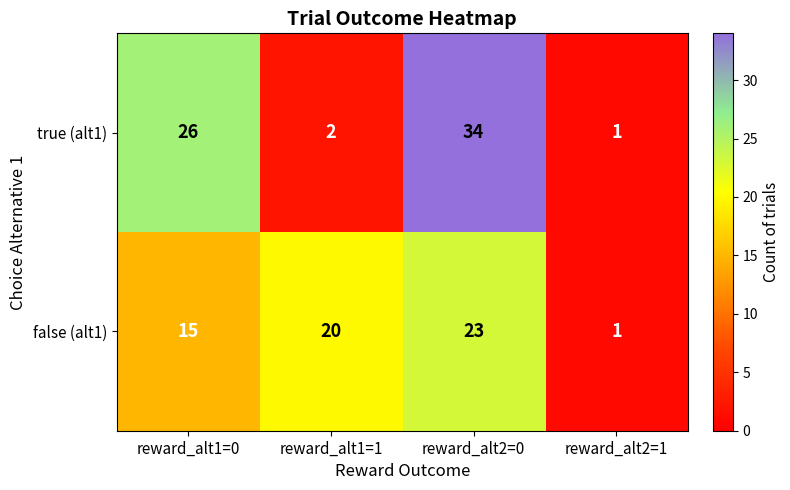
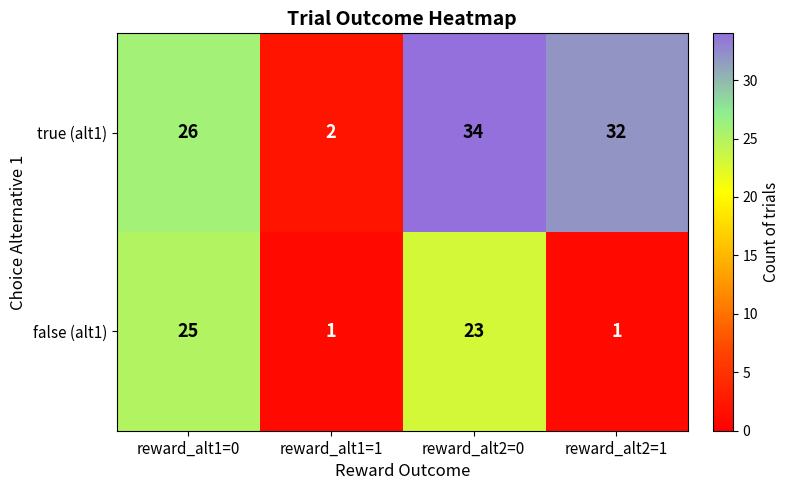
true (alt1), reward_alt2=1: 1 -> 32
false (alt1), reward_alt1=0: 15 -> 25
false (alt1), reward_alt1=1: 20 -> 1
